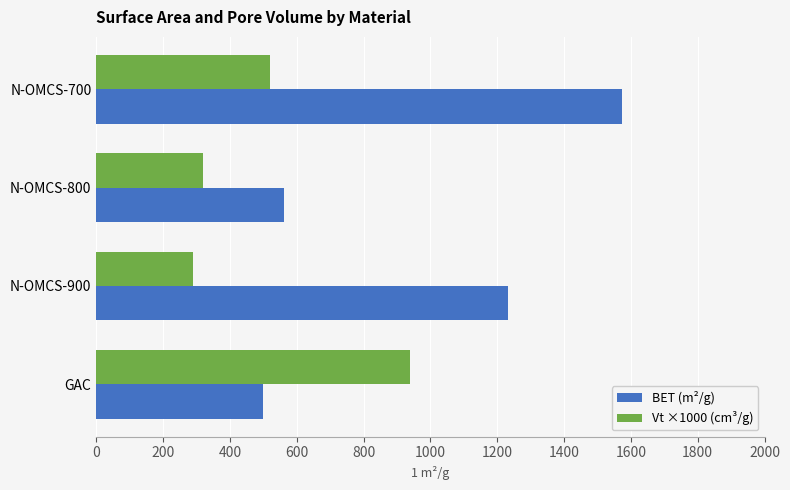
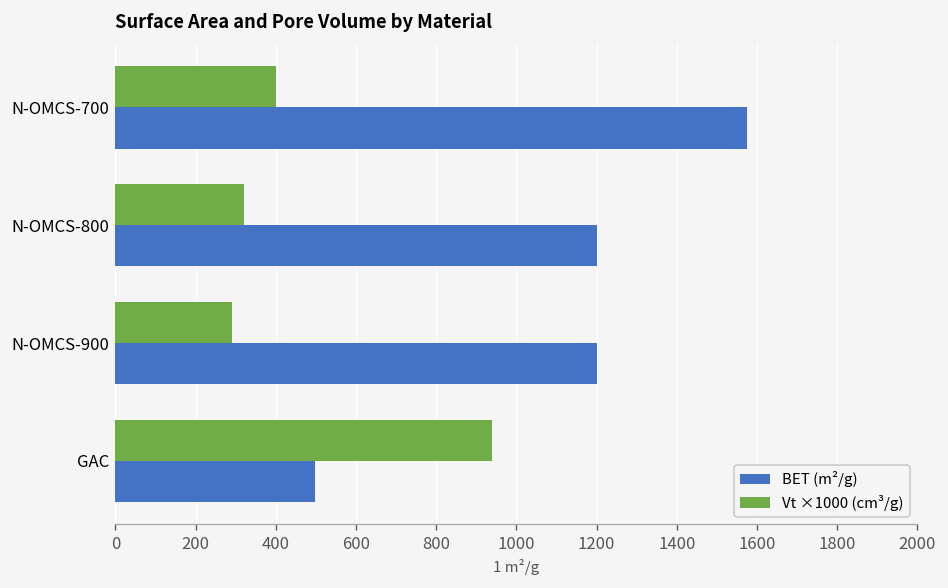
Vt ×1000 (cm³/g), N-OMCS-700: 520 -> 400
BET (m²/g), N-OMCS-800: 560 -> 1200
BET (m²/g), N-OMCS-900: 1230 -> 1200
